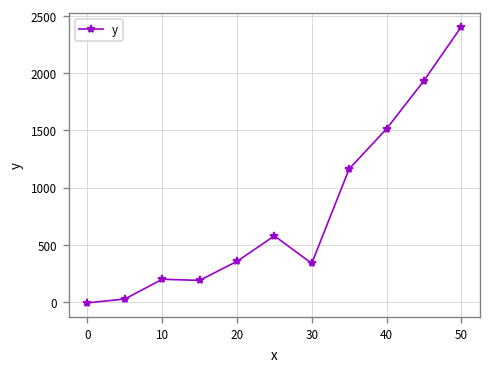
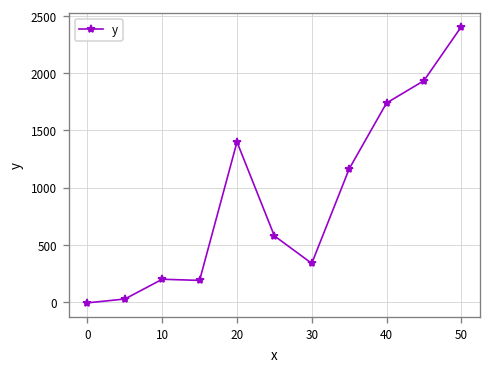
20: 400 -> 1400
40: 1500 -> 1700
